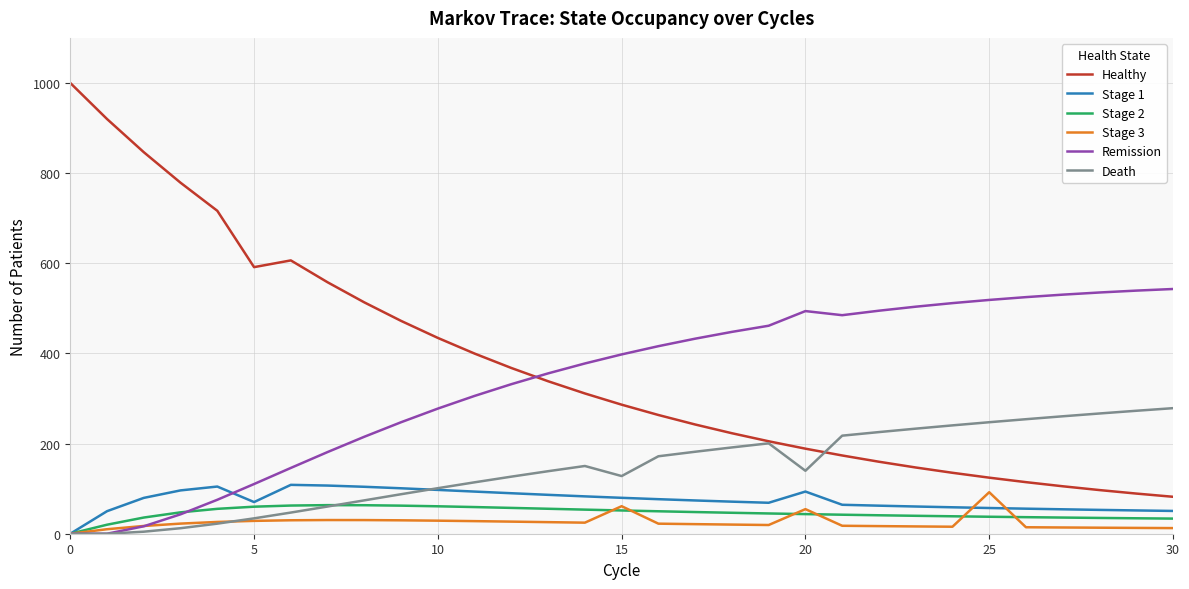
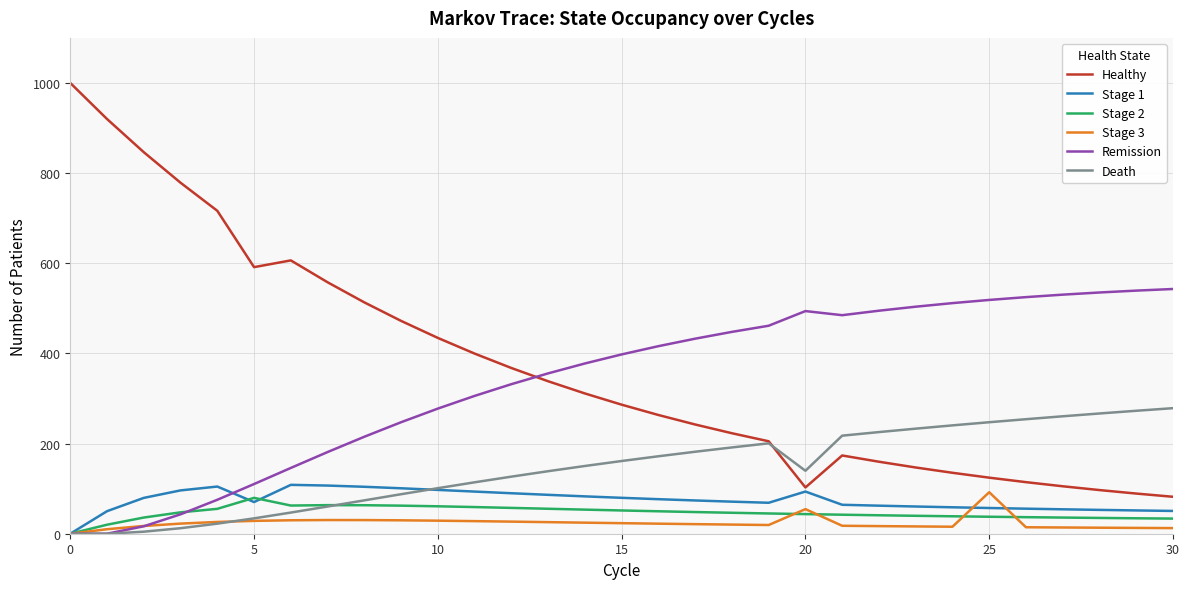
Stage 2, 5: 60 -> 80
Stage 3, 15: 60 -> 20
Death, 15: 130 -> 160
Healthy, 20: 190 -> 100
